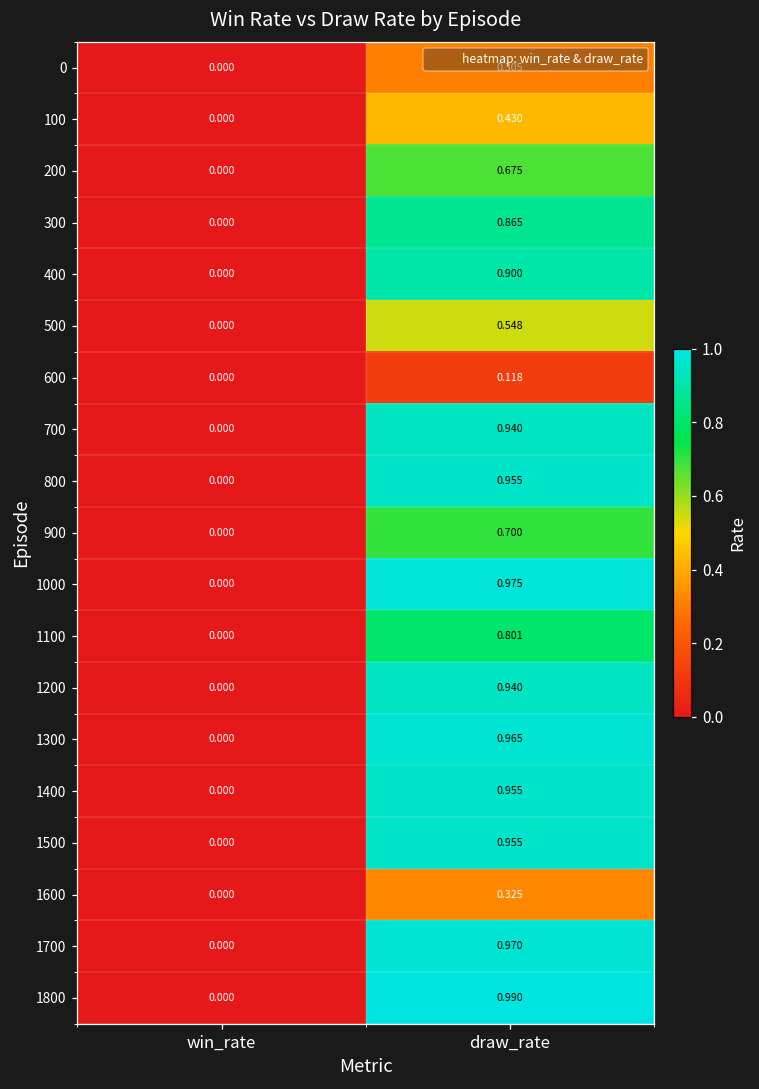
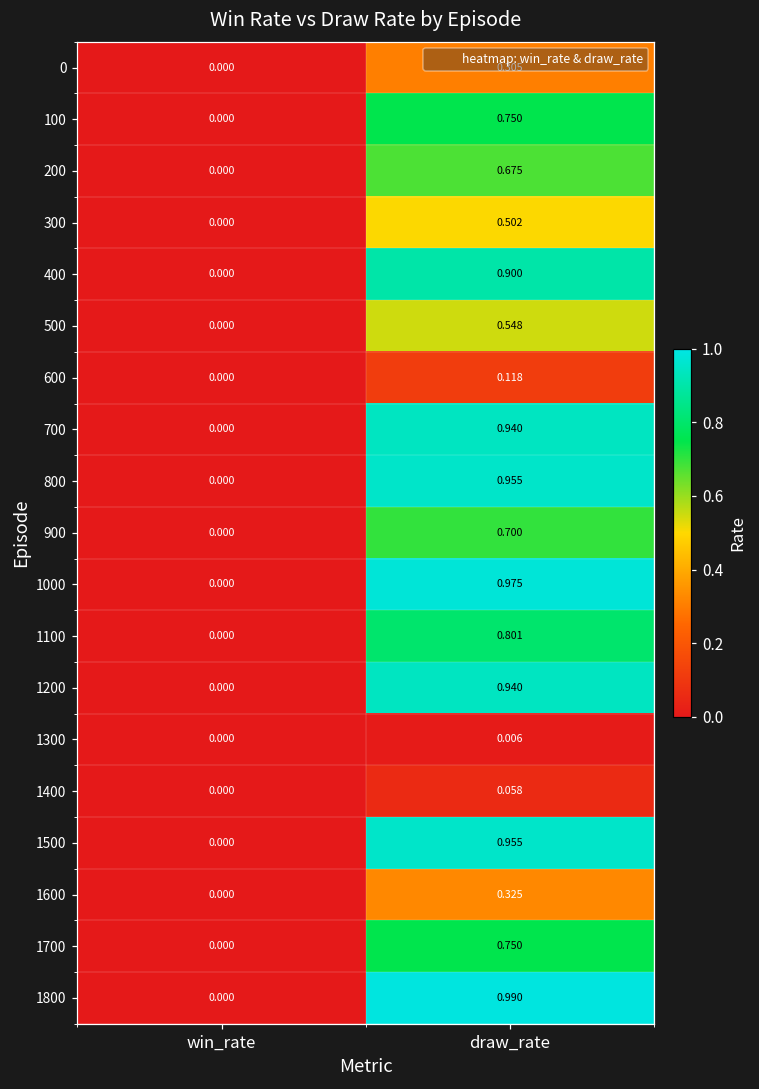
100, draw_rate: 0.430 -> 0.750
300, draw_rate: 0.865 -> 0.502
1300, draw_rate: 0.965 -> 0.006
1400, draw_rate: 0.955 -> 0.058
1700, draw_rate: 0.970 -> 0.750
